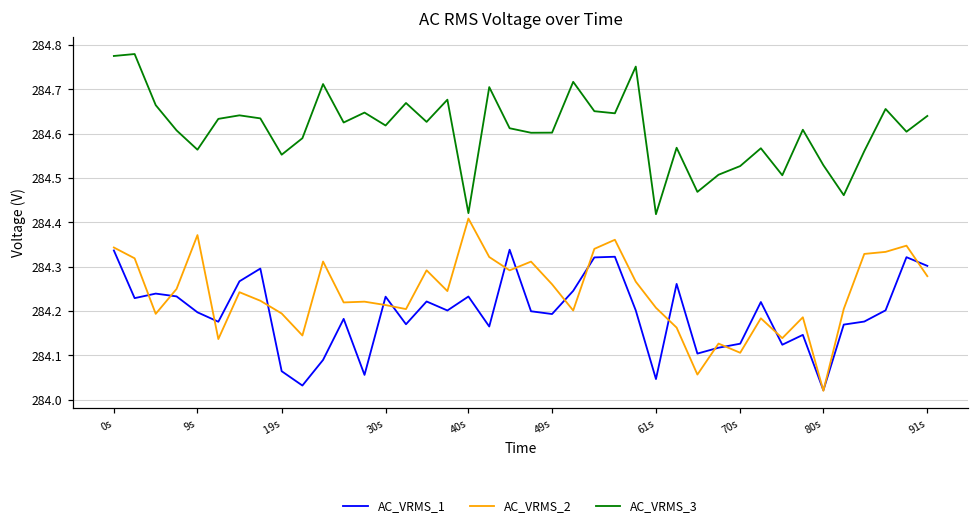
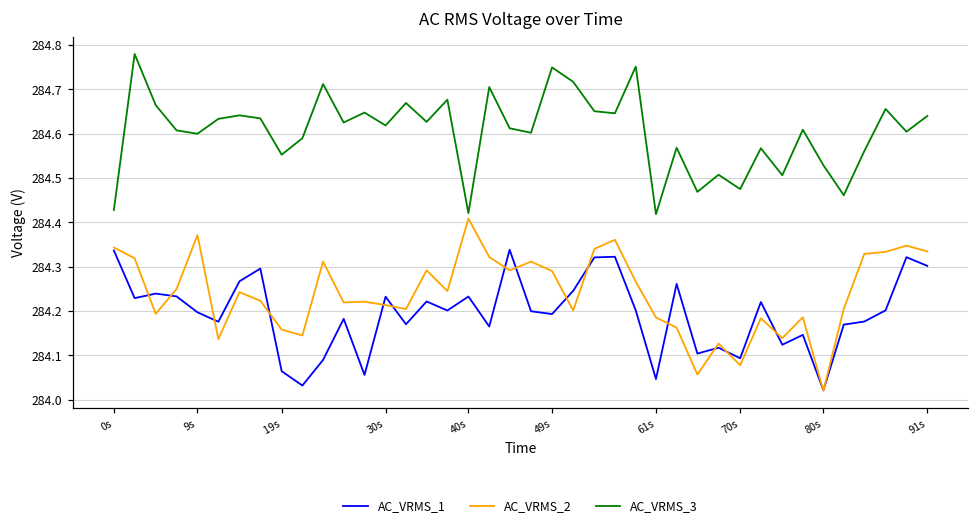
AC_VRMS_3, 0s: 284.78 -> 284.43
AC_VRMS_3, 9s: 284.56 -> 284.60
AC_VRMS_2, 19s: 284.19 -> 284.16
AC_VRMS_2, 49s: 284.26 -> 284.29
AC_VRMS_3, 49s: 284.60 -> 284.75
AC_VRMS_2, 61s: 284.21 -> 284.19
AC_VRMS_1, 70s: 284.13 -> 284.09
AC_VRMS_2, 70s: 284.11 -> 284.08
AC_VRMS_3, 70s: 284.53 -> 284.48
AC_VRMS_2, 91s: 284.28 -> 284.33
